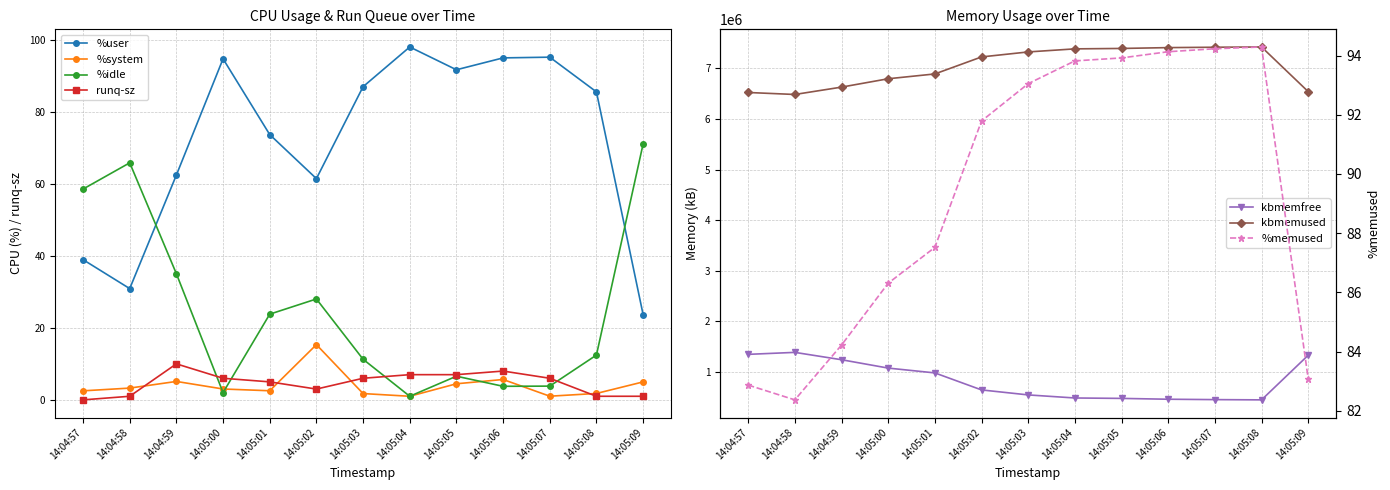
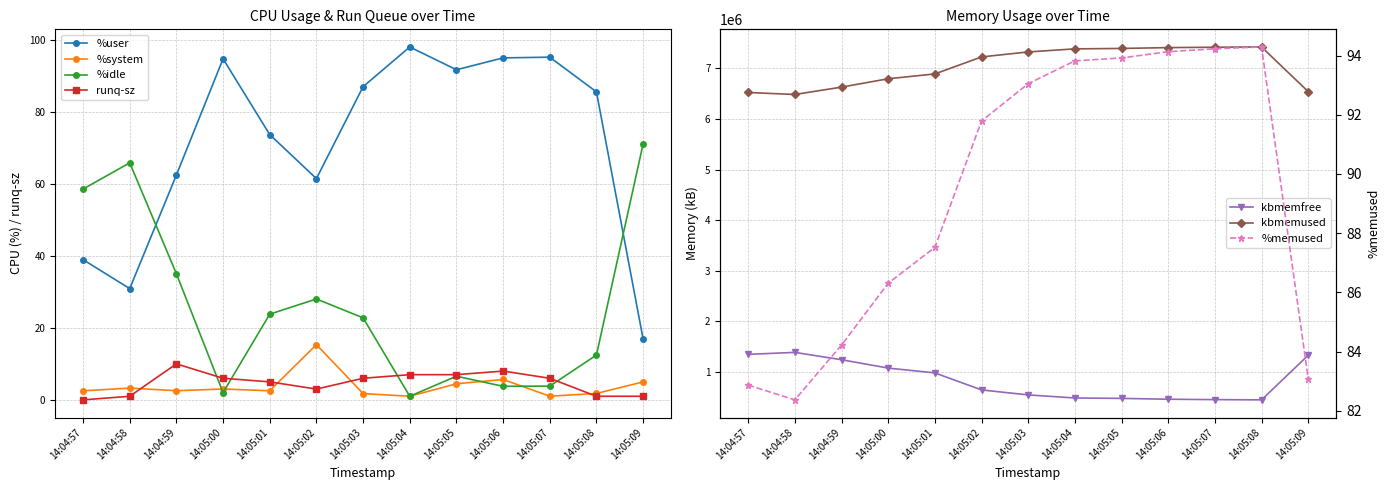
CPU Usage & Run Queue over Time, %system, 14:04:59: 5 -> 3
CPU Usage & Run Queue over Time, %idle, 14:05:03: 11 -> 23
CPU Usage & Run Queue over Time, %user, 14:05:09: 24 -> 17
